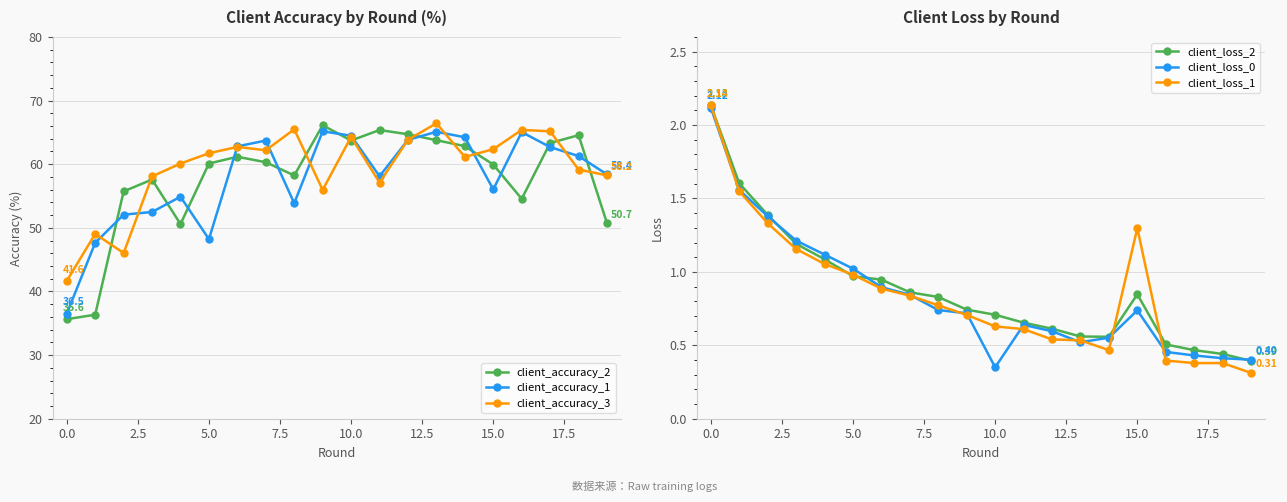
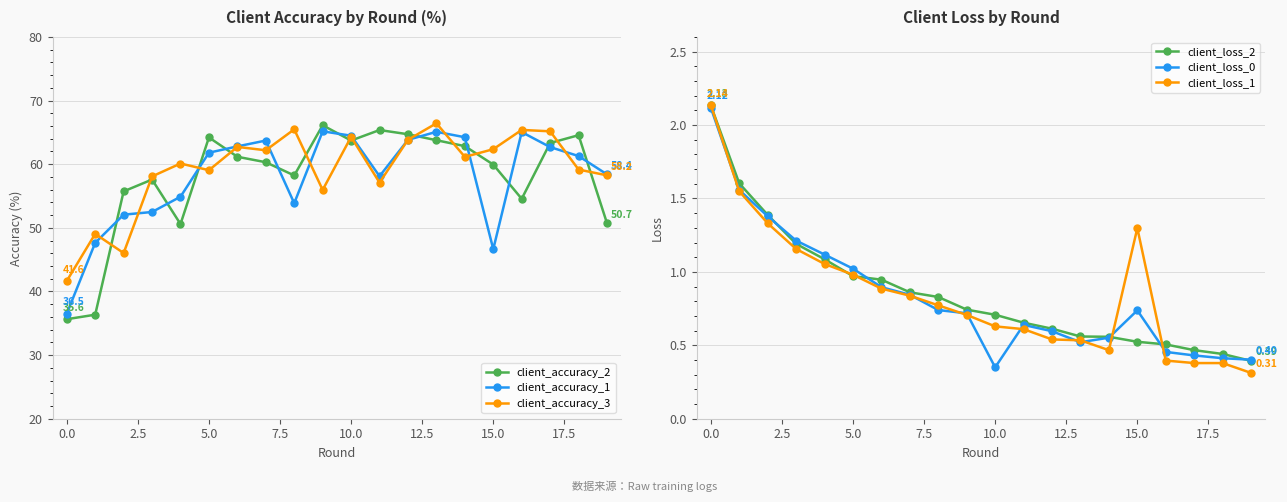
Client Accuracy by Round (%), client_accuracy_2, 5.0: 60 -> 64
Client Accuracy by Round (%), client_accuracy_1, 5.0: 48 -> 62
Client Accuracy by Round (%), client_accuracy_3, 5.0: 62 -> 59
Client Accuracy by Round (%), client_accuracy_1, 15.0: 56 -> 47
Client Loss by Round, client_loss_2, 15.0: 0.85 -> 0.52
